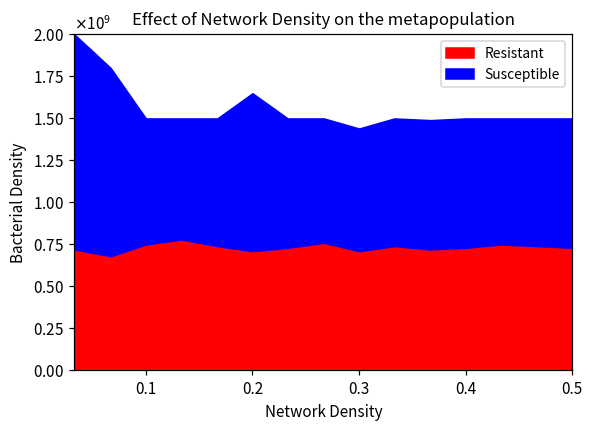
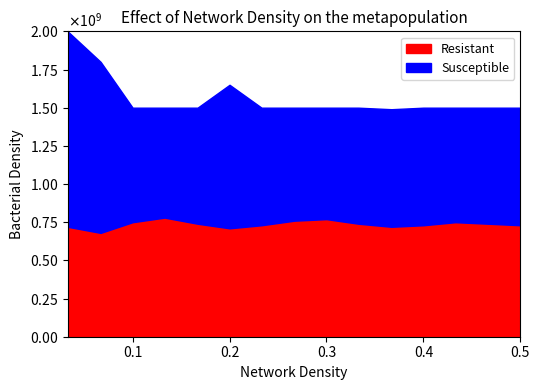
Resistant, 0.3: 710000000 -> 770000000
